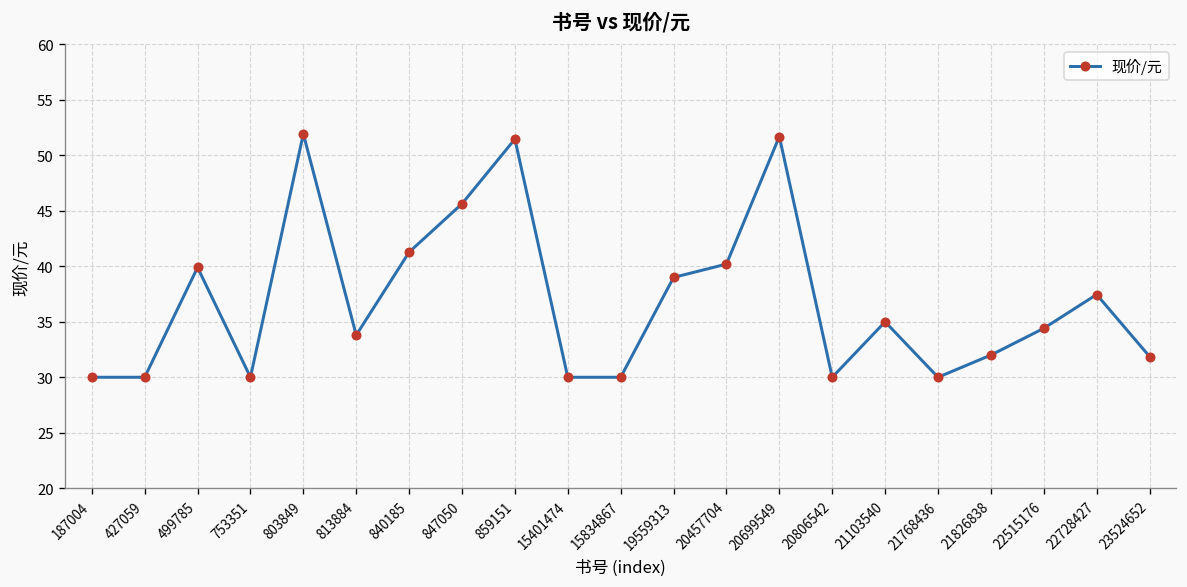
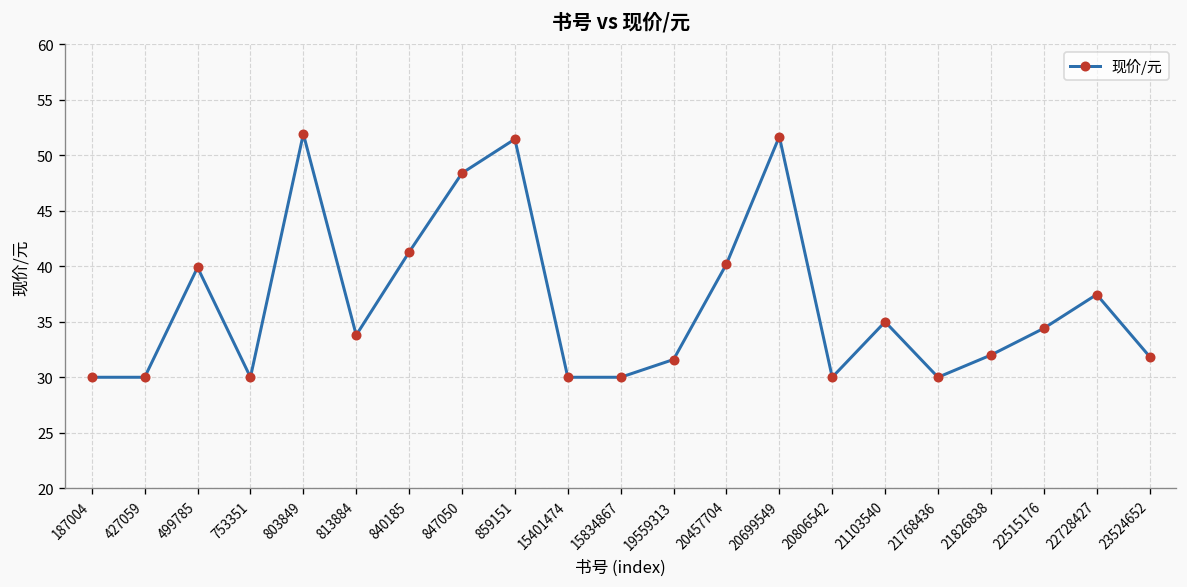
847050: 46 -> 48
19559313: 39 -> 32
